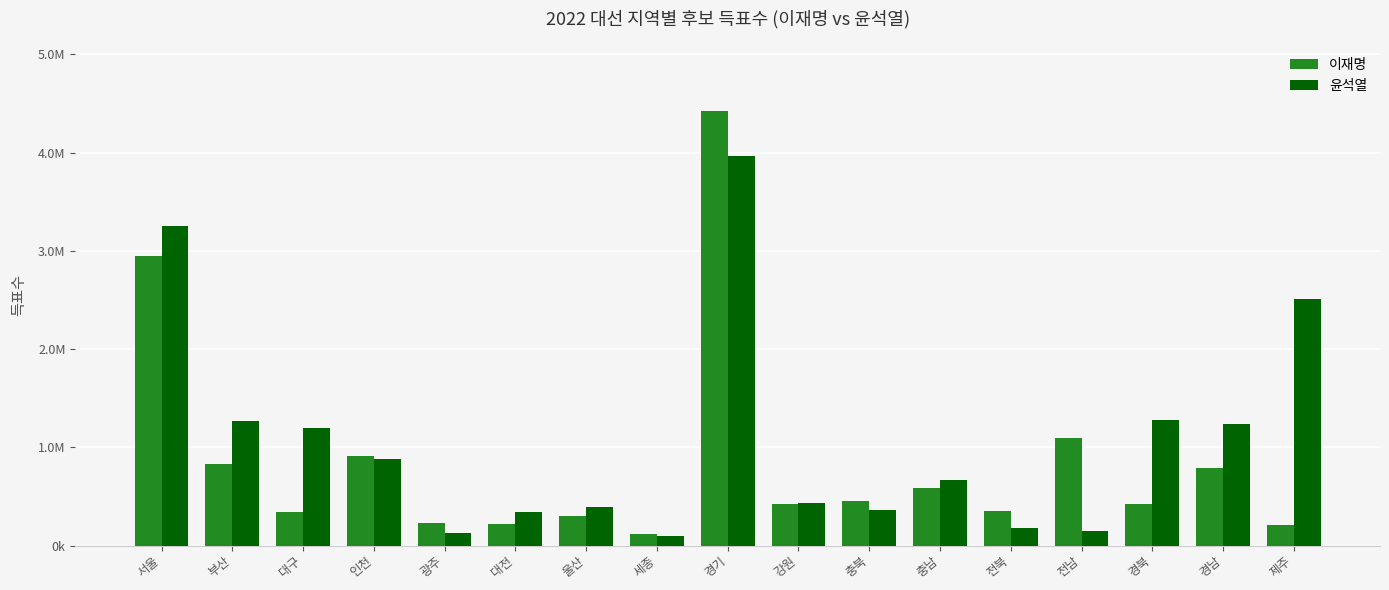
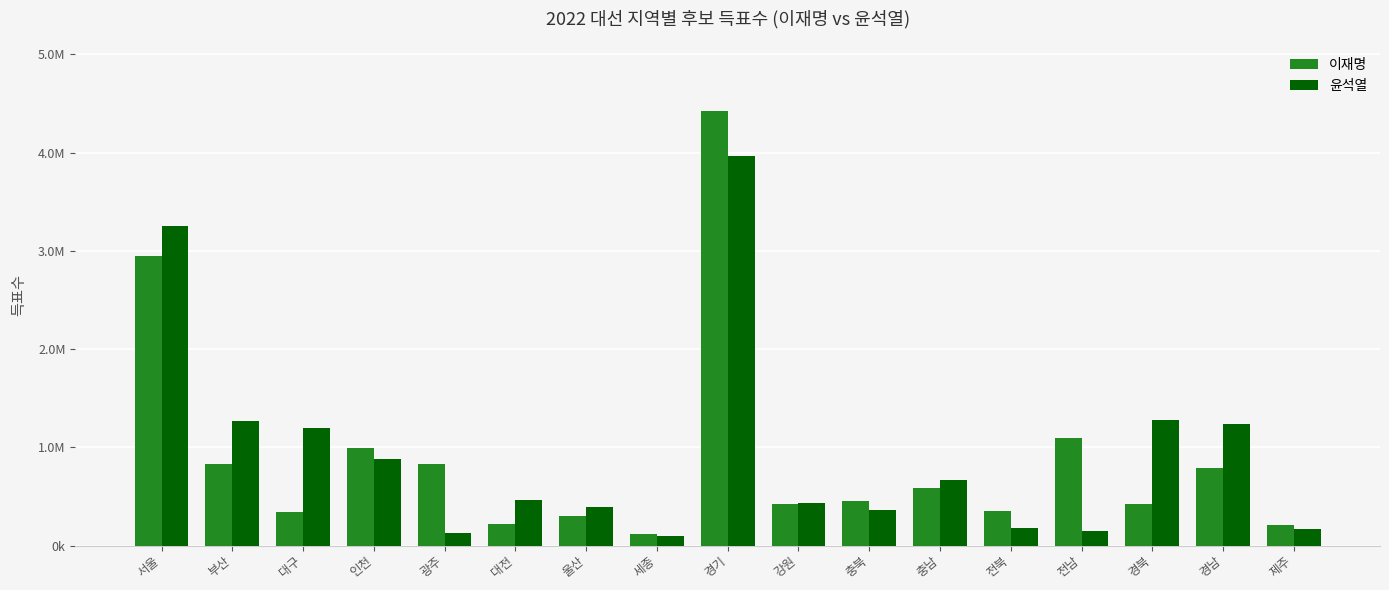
이재명, 인천: 900000 -> 1000000
이재명, 광주: 200000 -> 800000
윤석열, 대전: 300000 -> 500000
윤석열, 제주: 2500000 -> 200000
